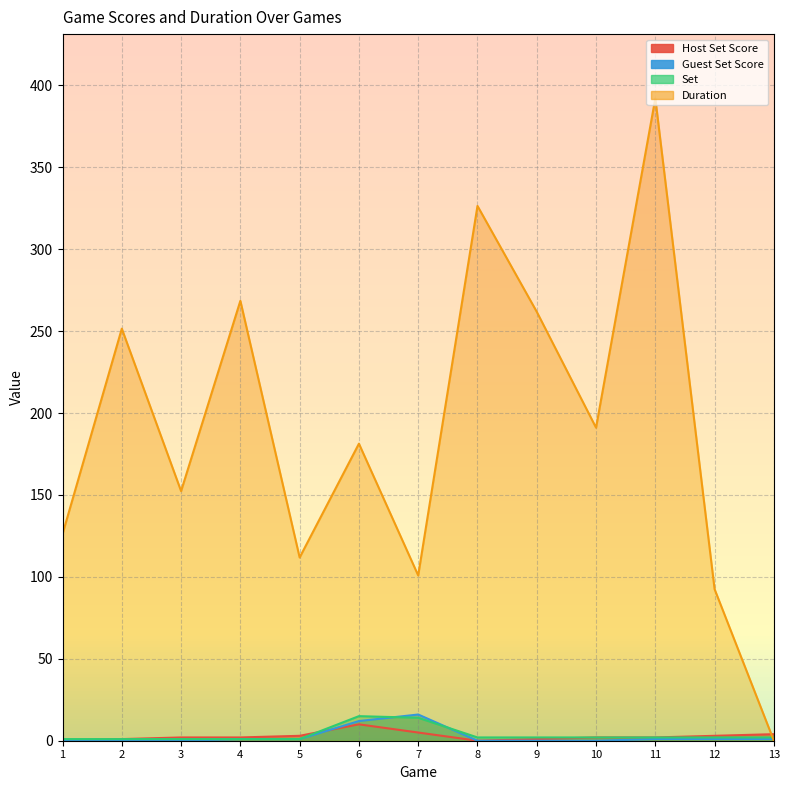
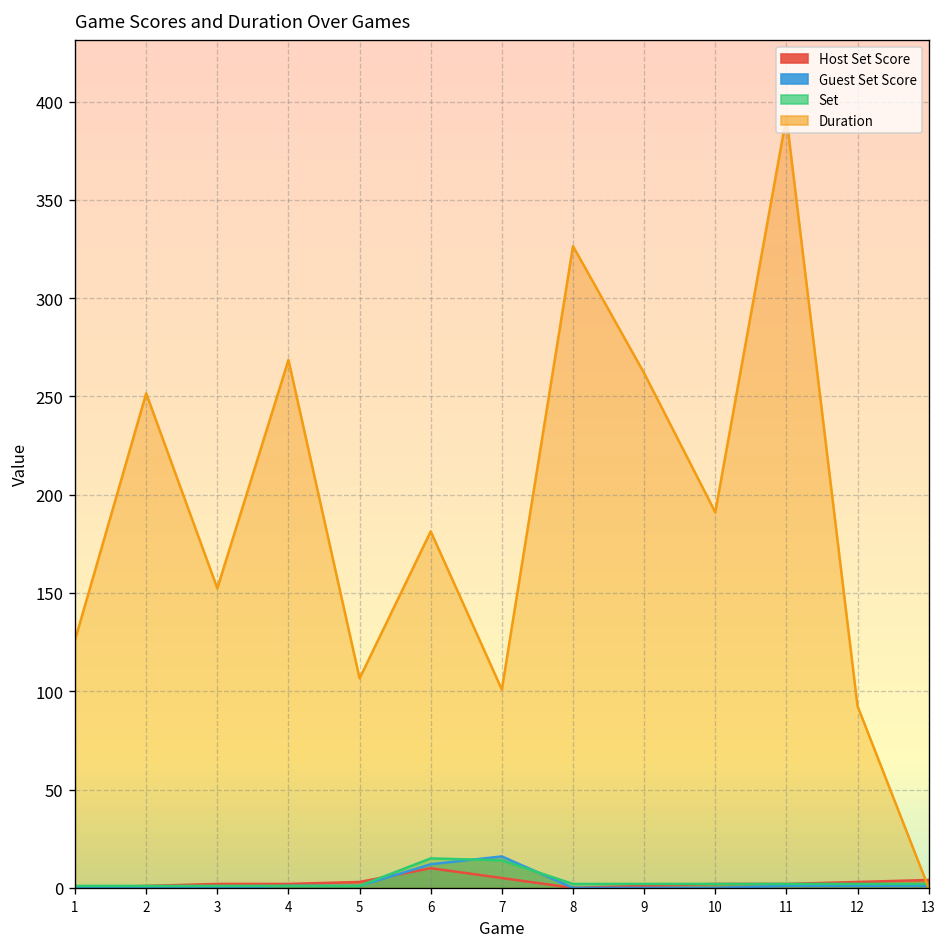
Duration, 5: 112 -> 107
